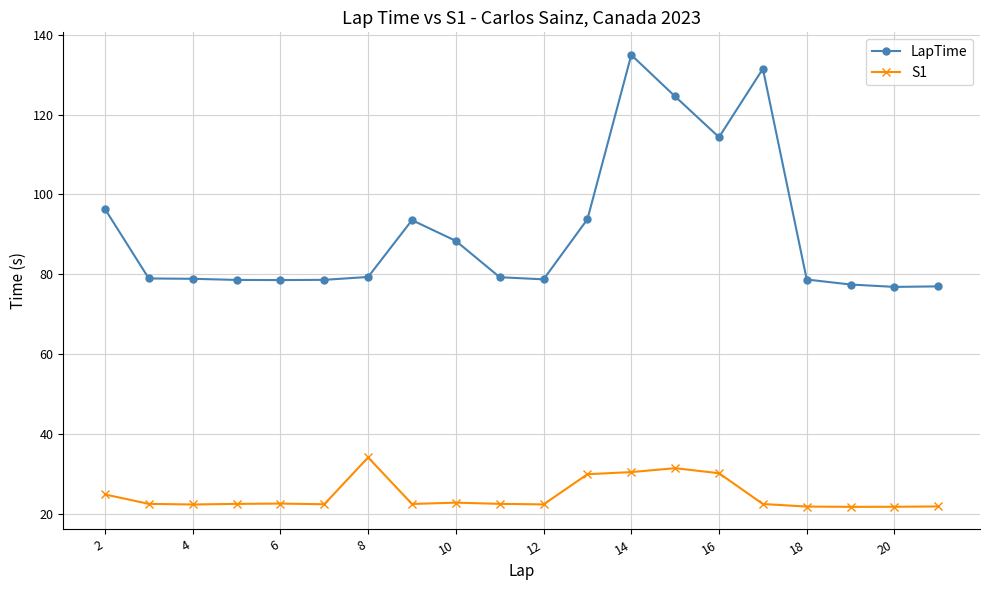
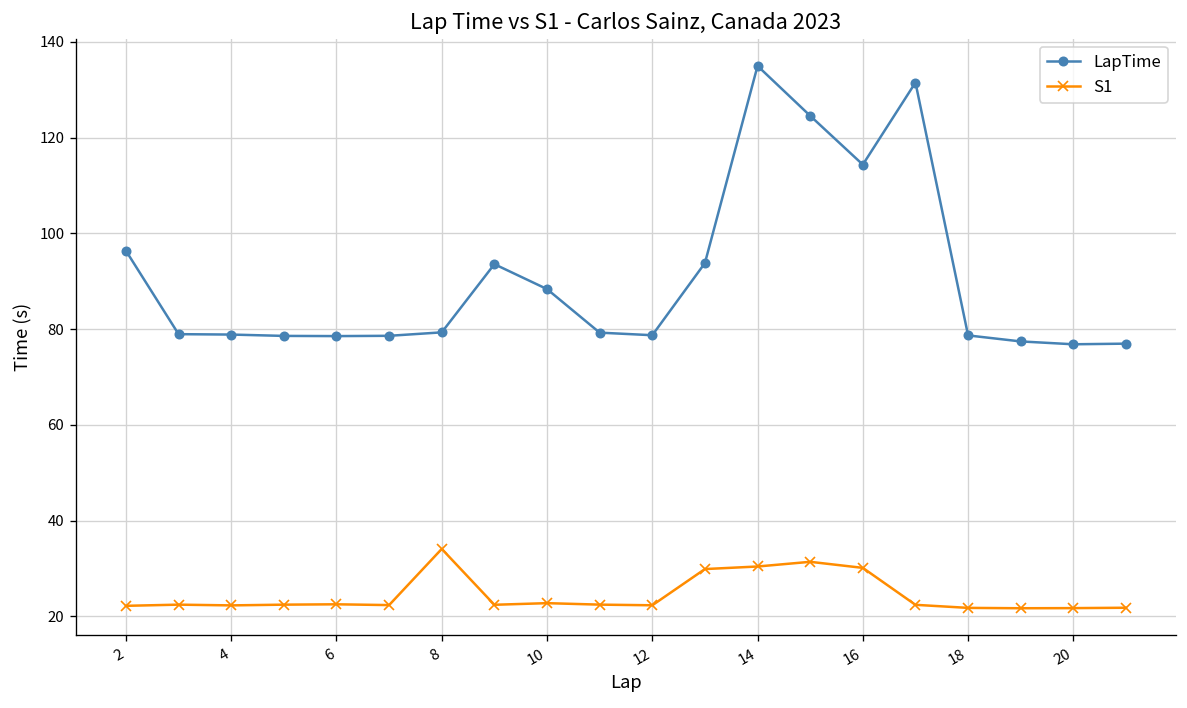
S1, 2: 25 -> 22
